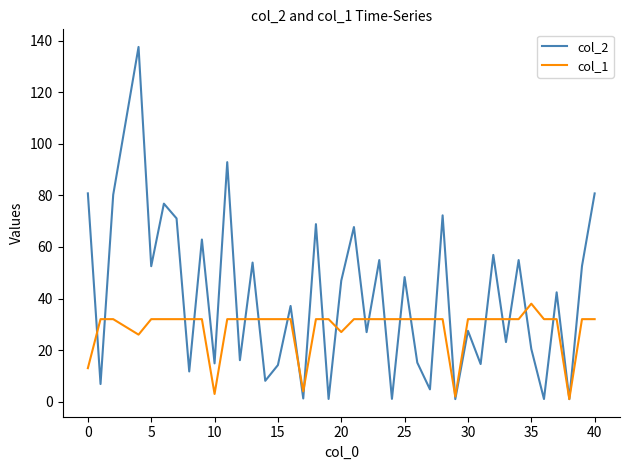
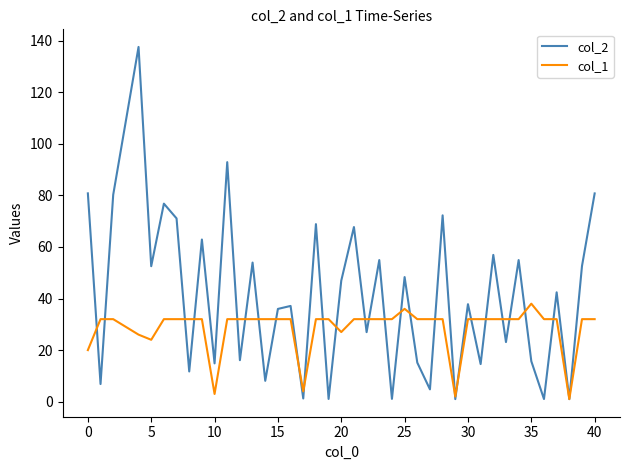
col_1, 0: 13 -> 20
col_1, 5: 32 -> 24
col_2, 15: 14 -> 36
col_1, 25: 32 -> 36
col_2, 30: 27 -> 38
col_2, 35: 20 -> 16
